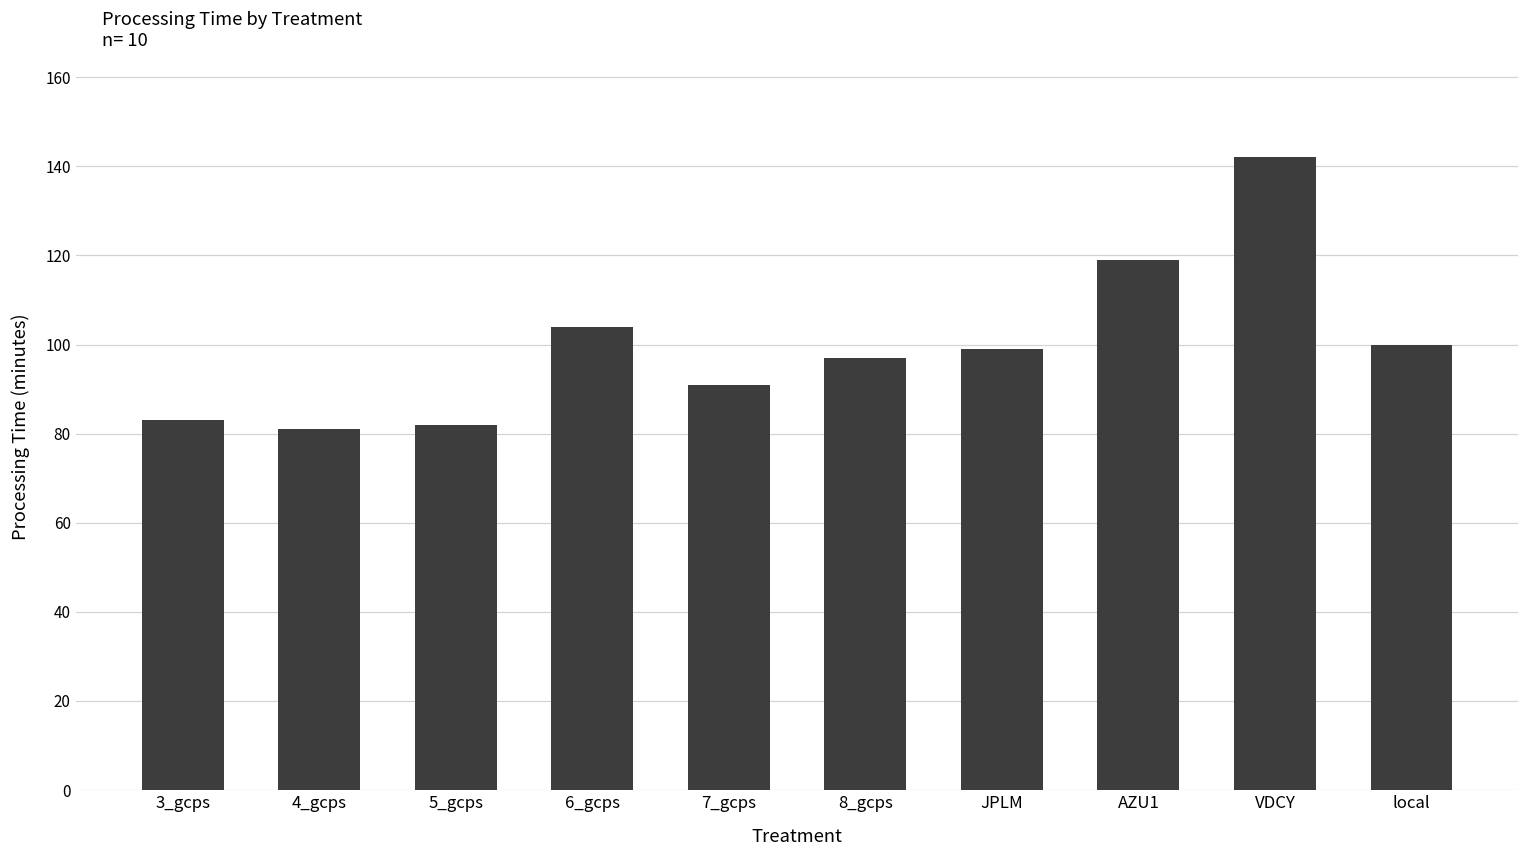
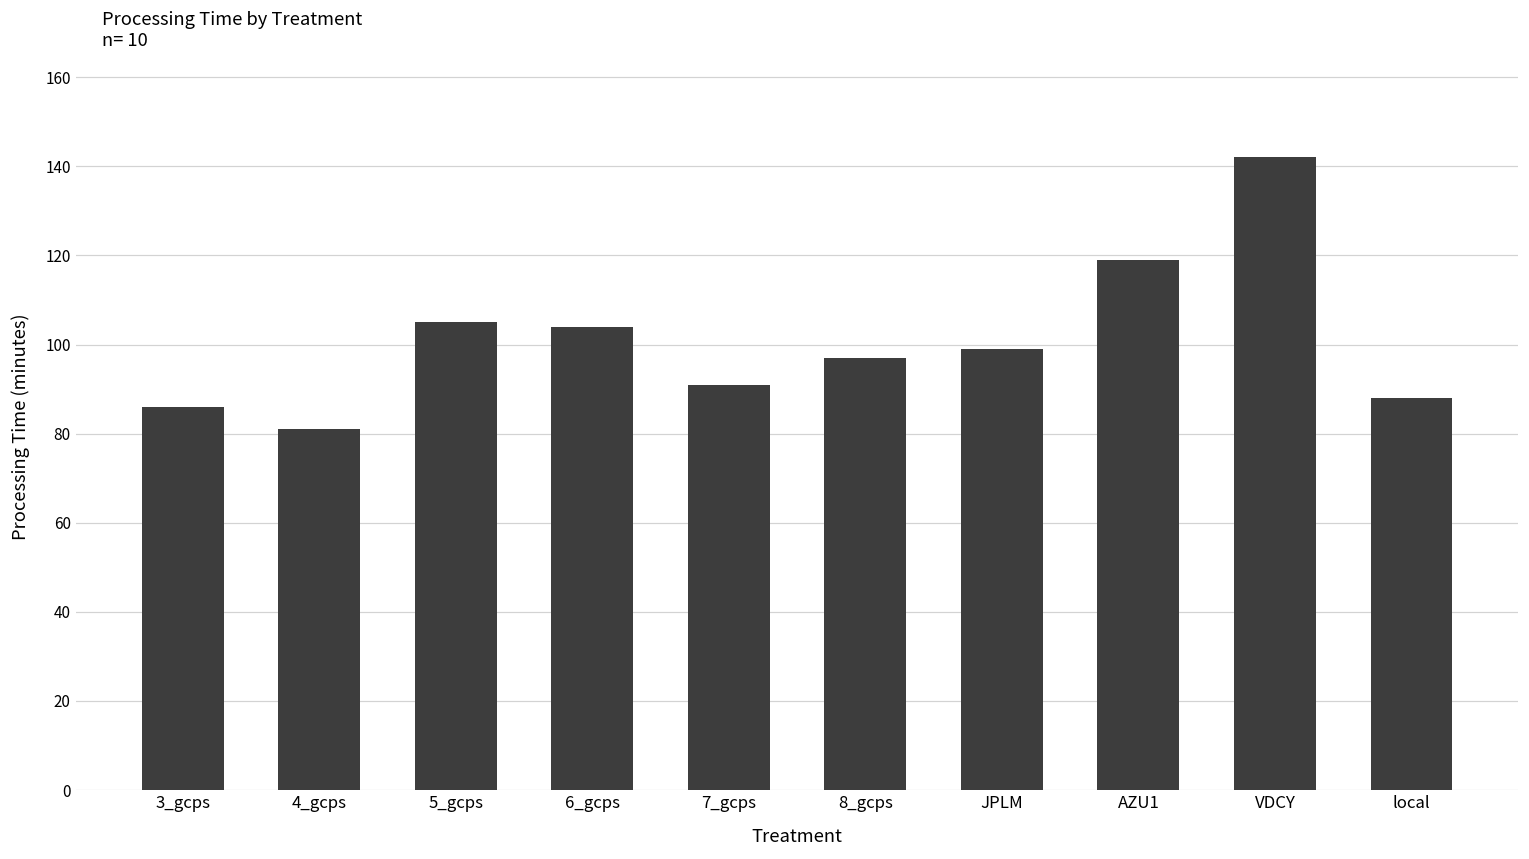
3_gcps: 83 -> 86
5_gcps: 82 -> 105
local: 100 -> 88
